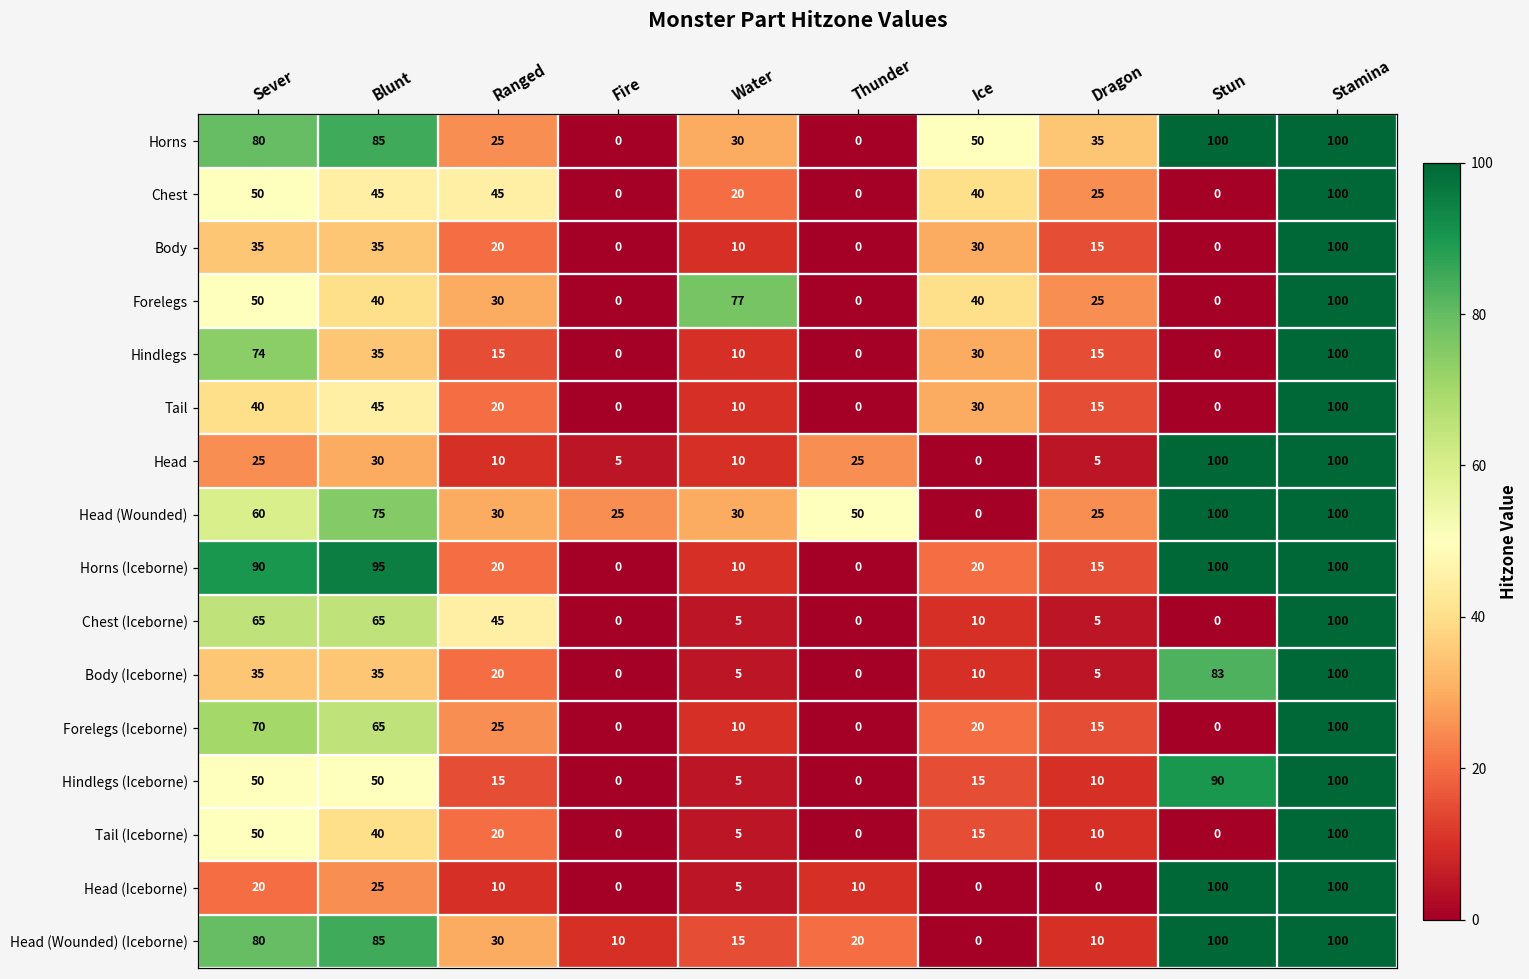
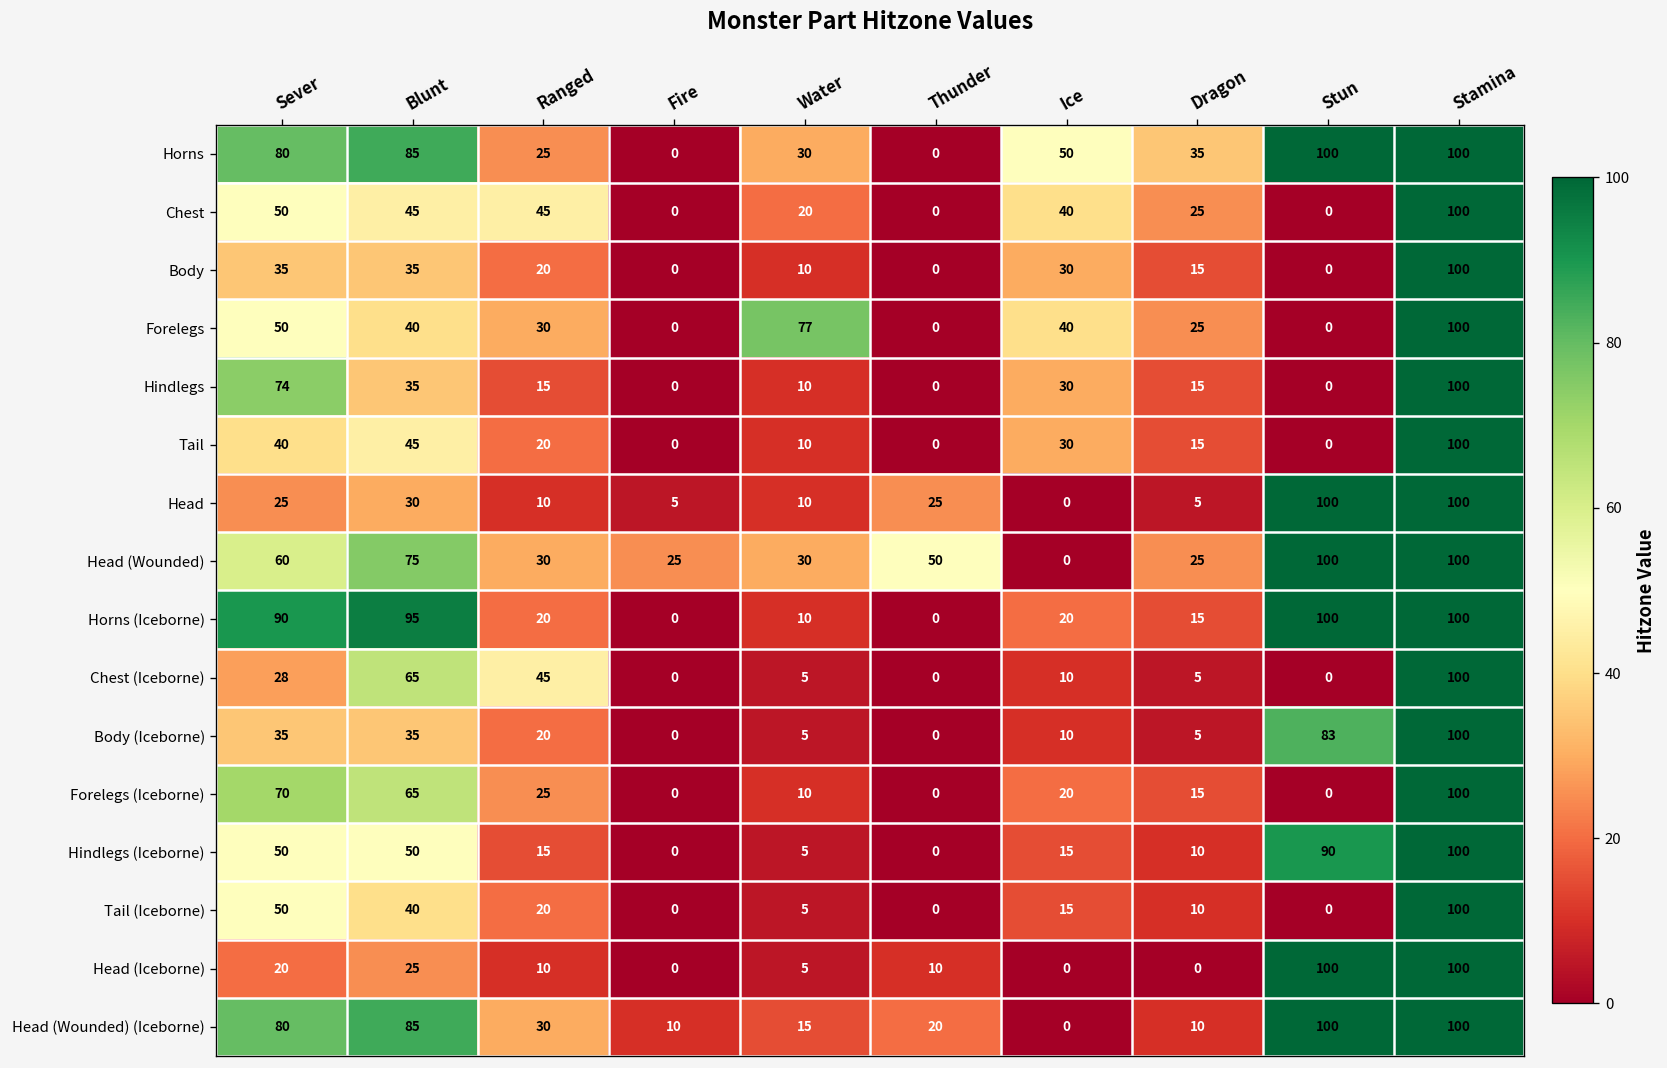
Chest (Iceborne), Sever: 65 -> 28
